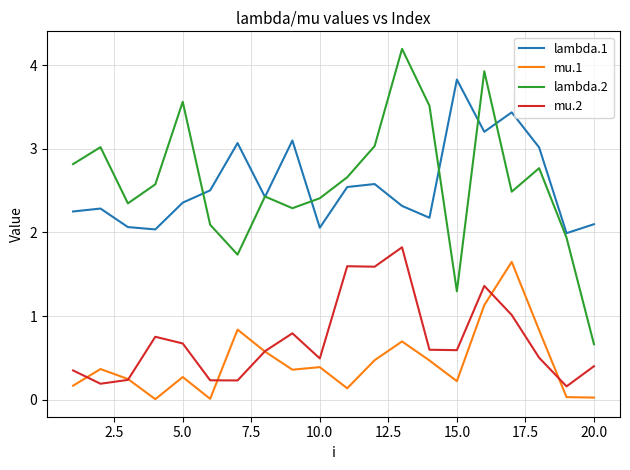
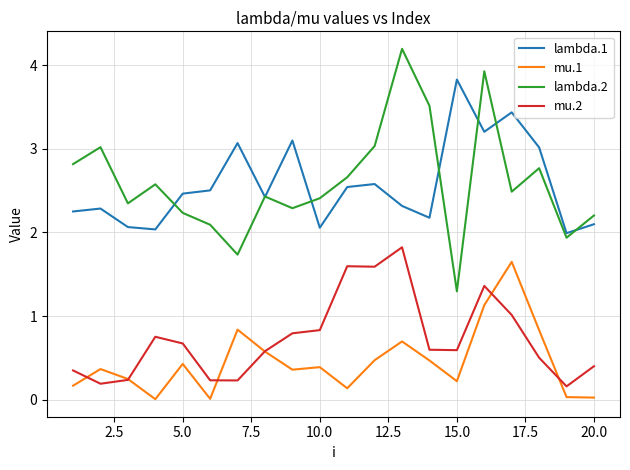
lambda.1, 5.0: 2.4 -> 2.5
mu.1, 5.0: 0.3 -> 0.4
lambda.2, 5.0: 3.6 -> 2.2
mu.2, 10.0: 0.5 -> 0.8
lambda.2, 20.0: 0.7 -> 2.2
